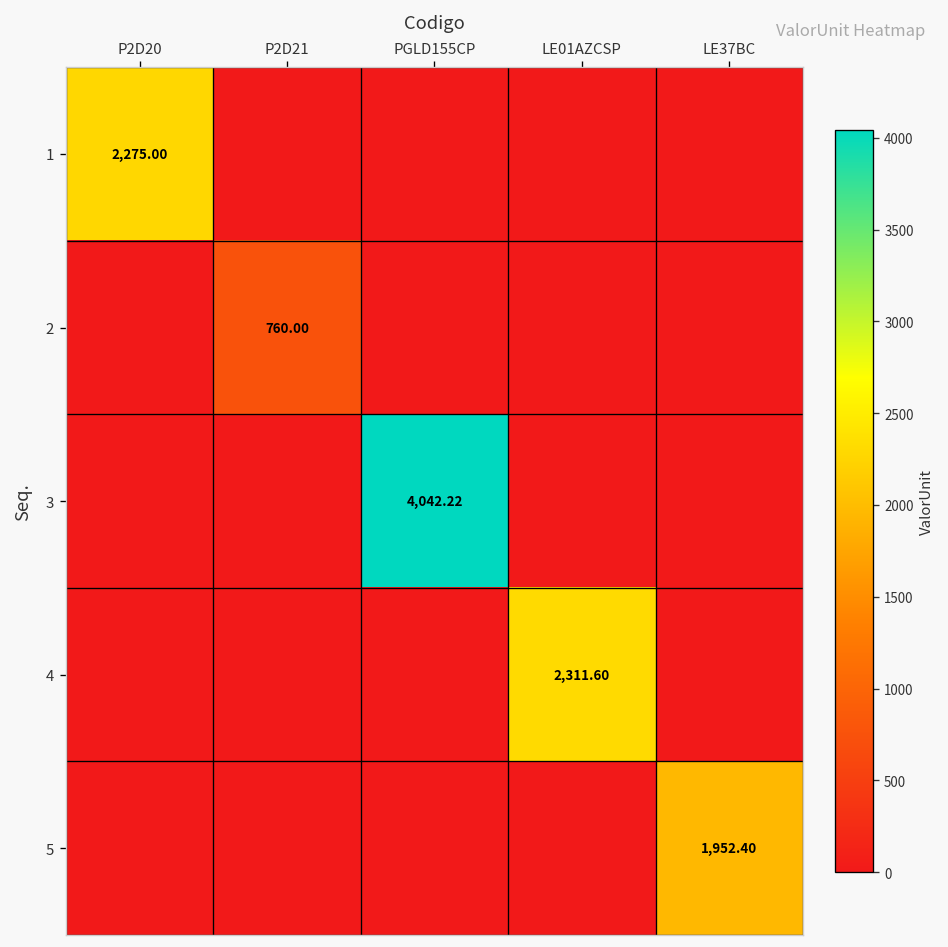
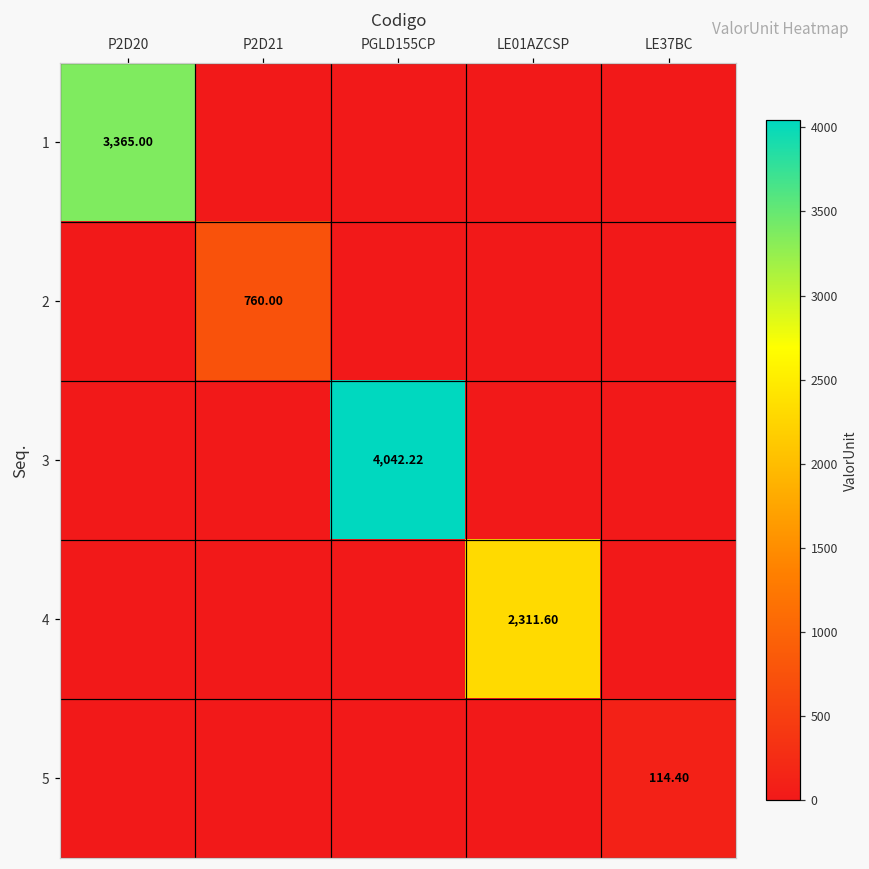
1, P2D20: 2,275.00 -> 3,365.00
5, LE37BC: 1,952.40 -> 114.40
